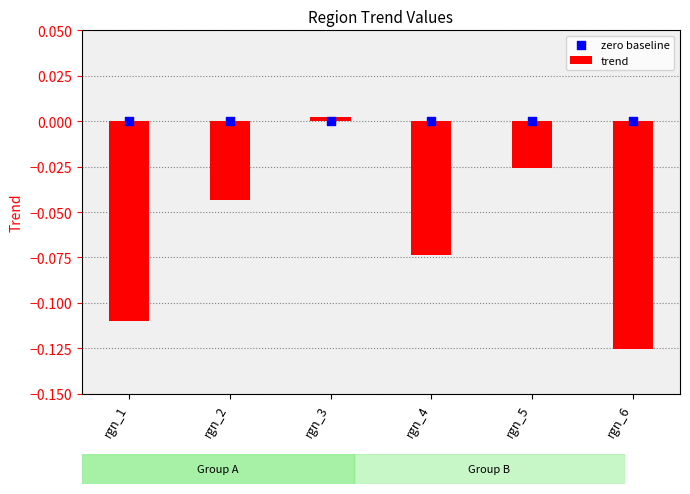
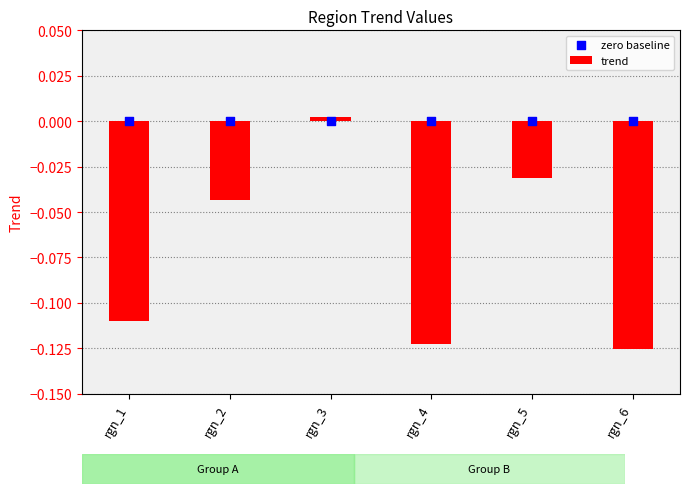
trend, rgn_4: -0.074 -> -0.122
trend, rgn_5: -0.026 -> -0.031
